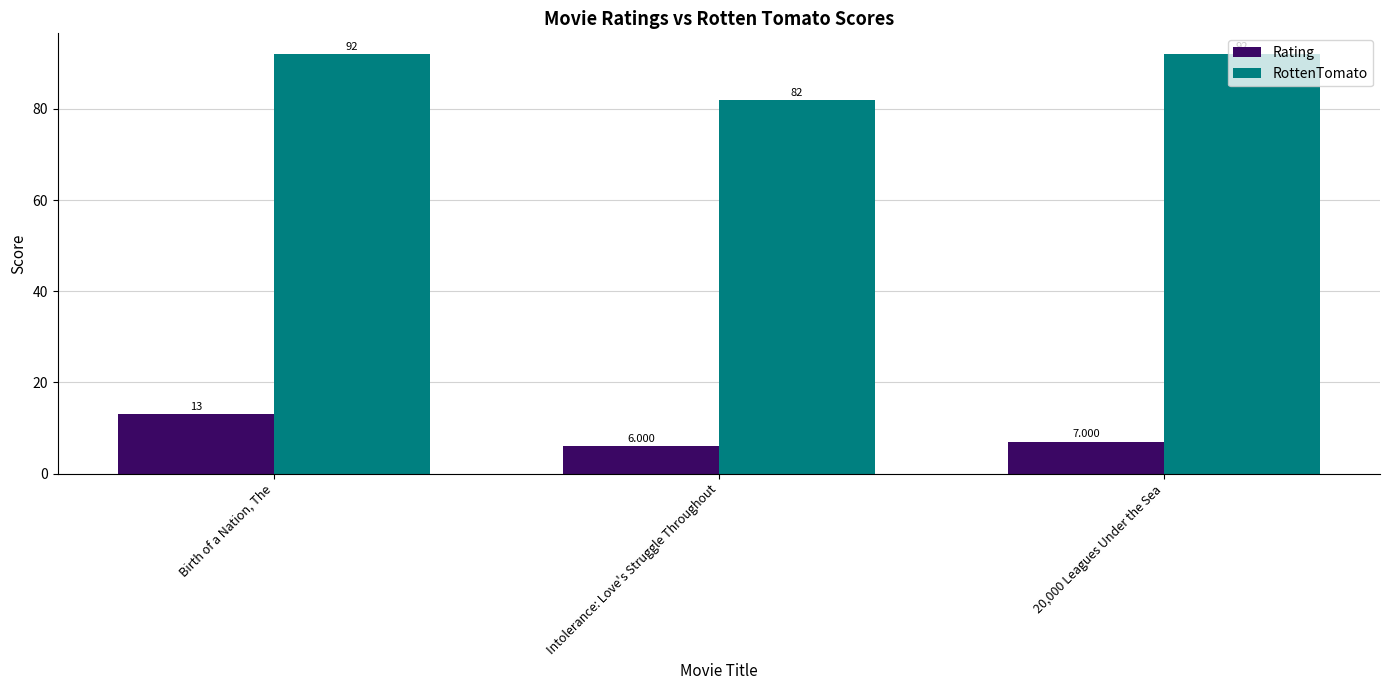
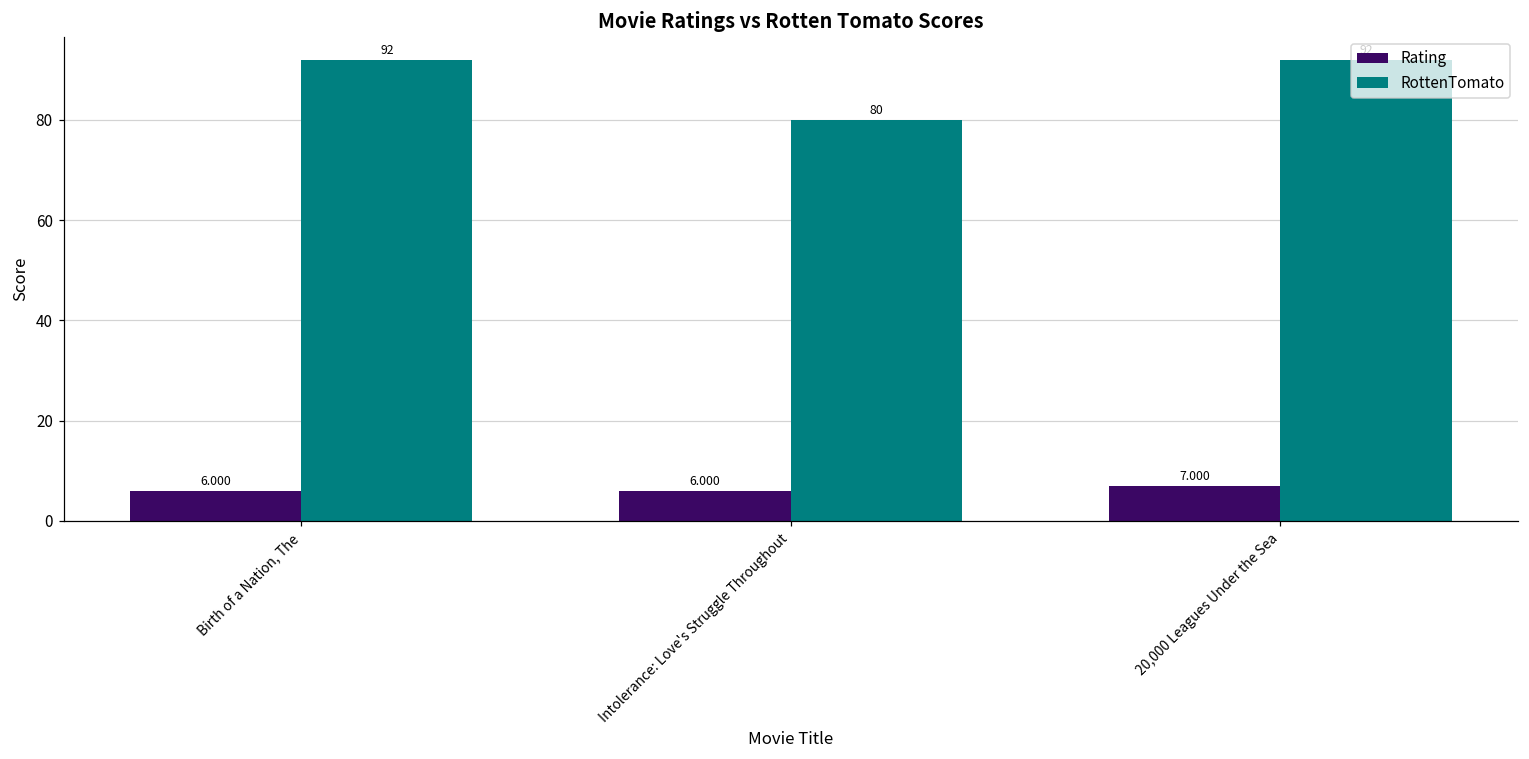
Rating, Birth of a Nation, The: 13 -> 6.000
RottenTomato, Intolerance: Love's Struggle Throughout: 82 -> 80
